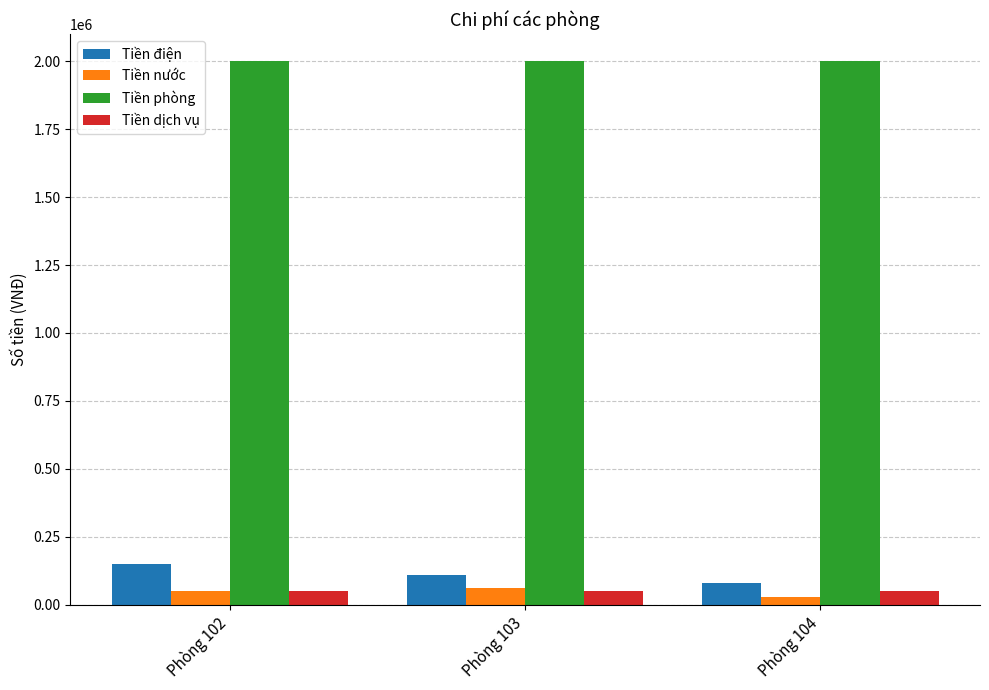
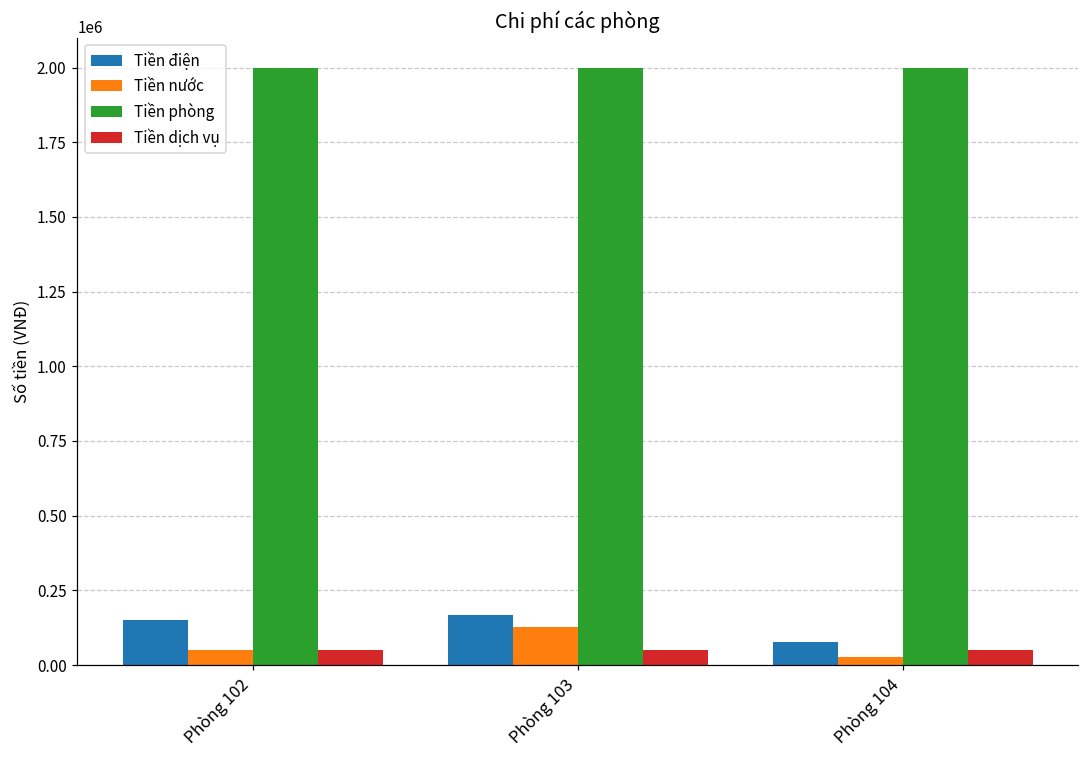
Tiền điện, Phòng 103: 110000 -> 170000
Tiền nước, Phòng 103: 60000 -> 130000
